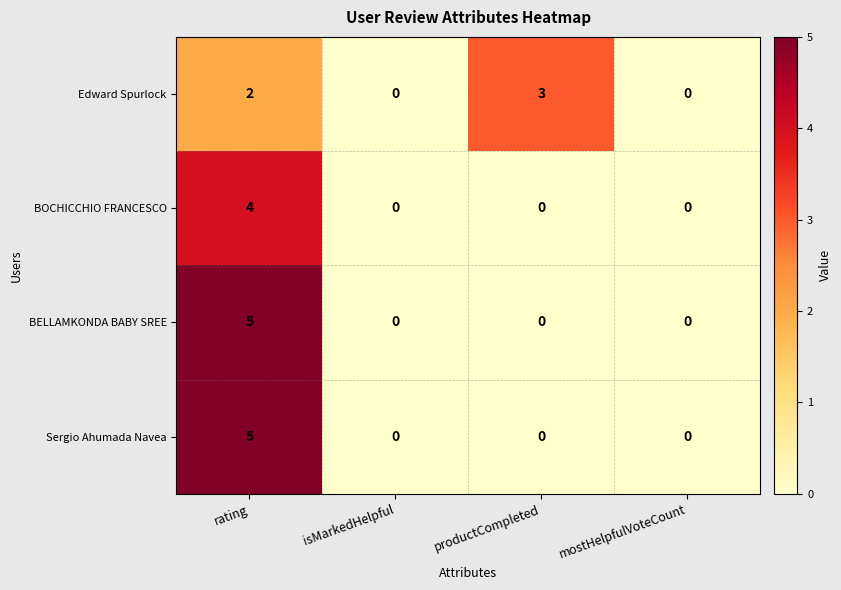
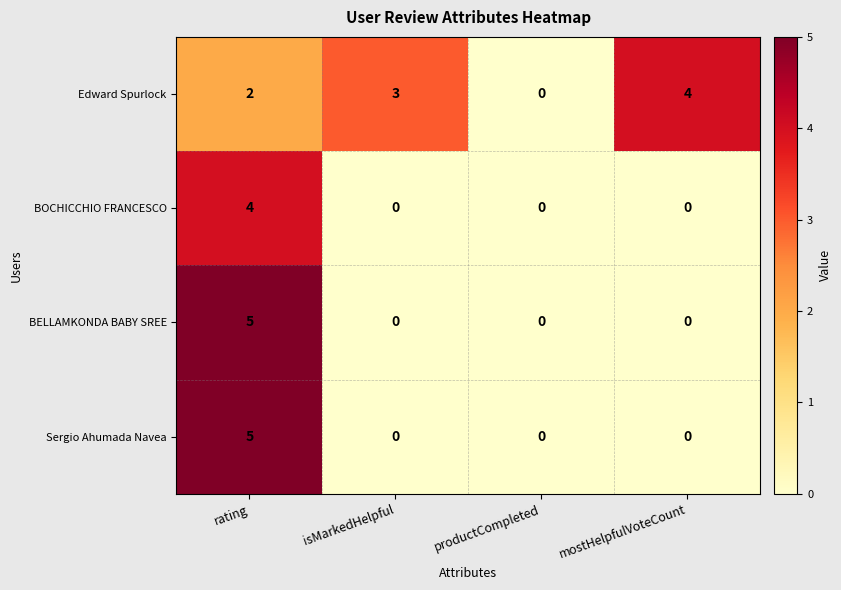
Edward Spurlock, isMarkedHelpful: 0 -> 3
Edward Spurlock, productCompleted: 3 -> 0
Edward Spurlock, mostHelpfulVoteCount: 0 -> 4
